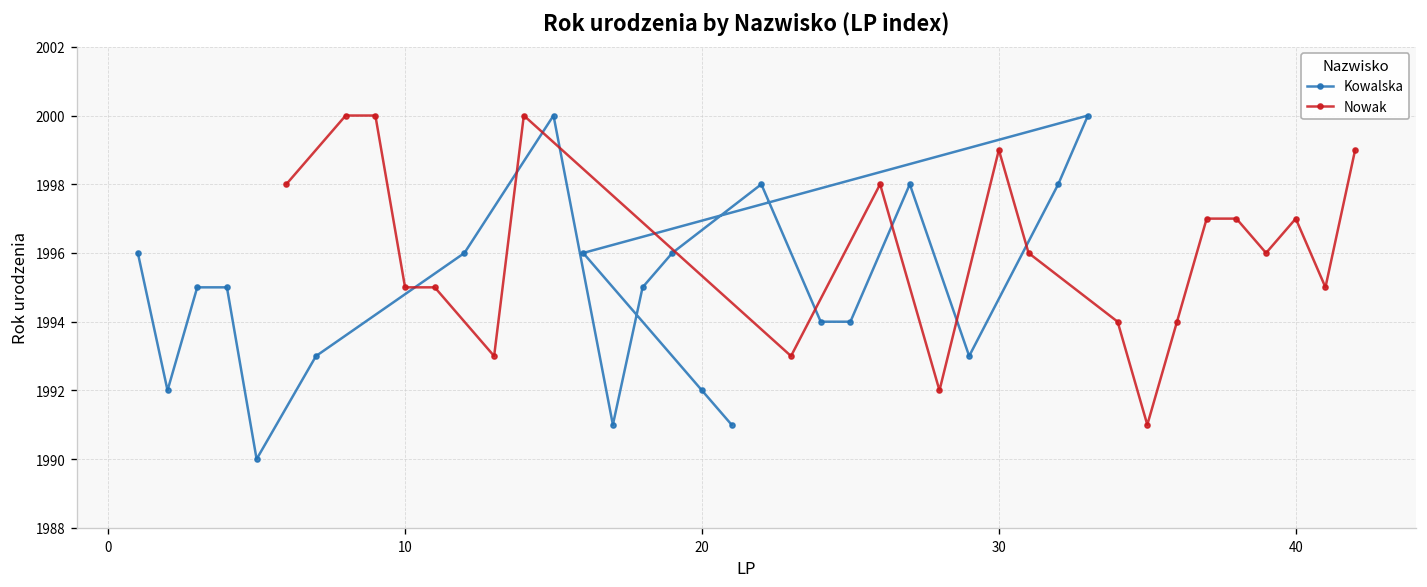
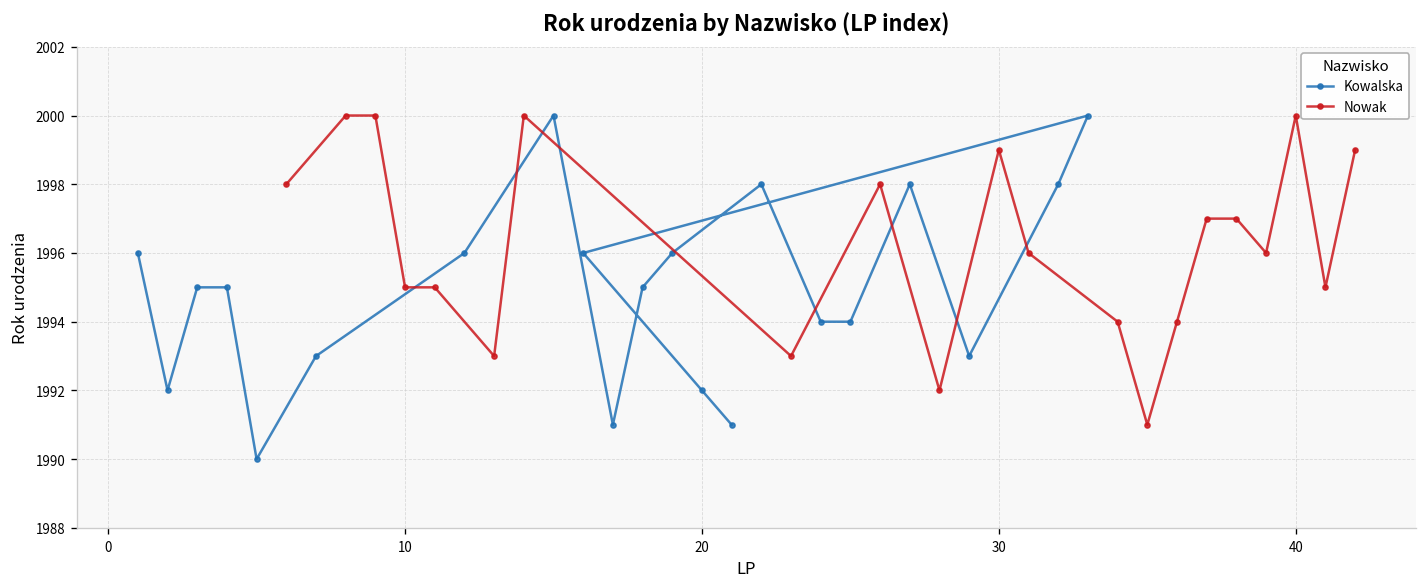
Nowak, 40: 1997 -> 2000
